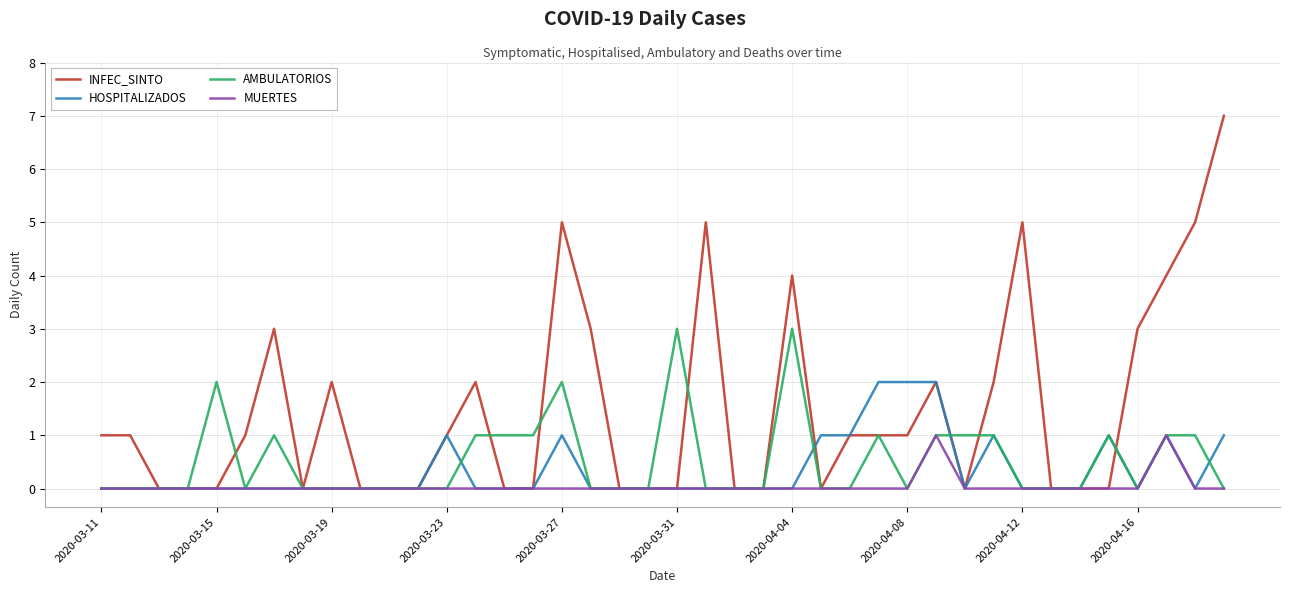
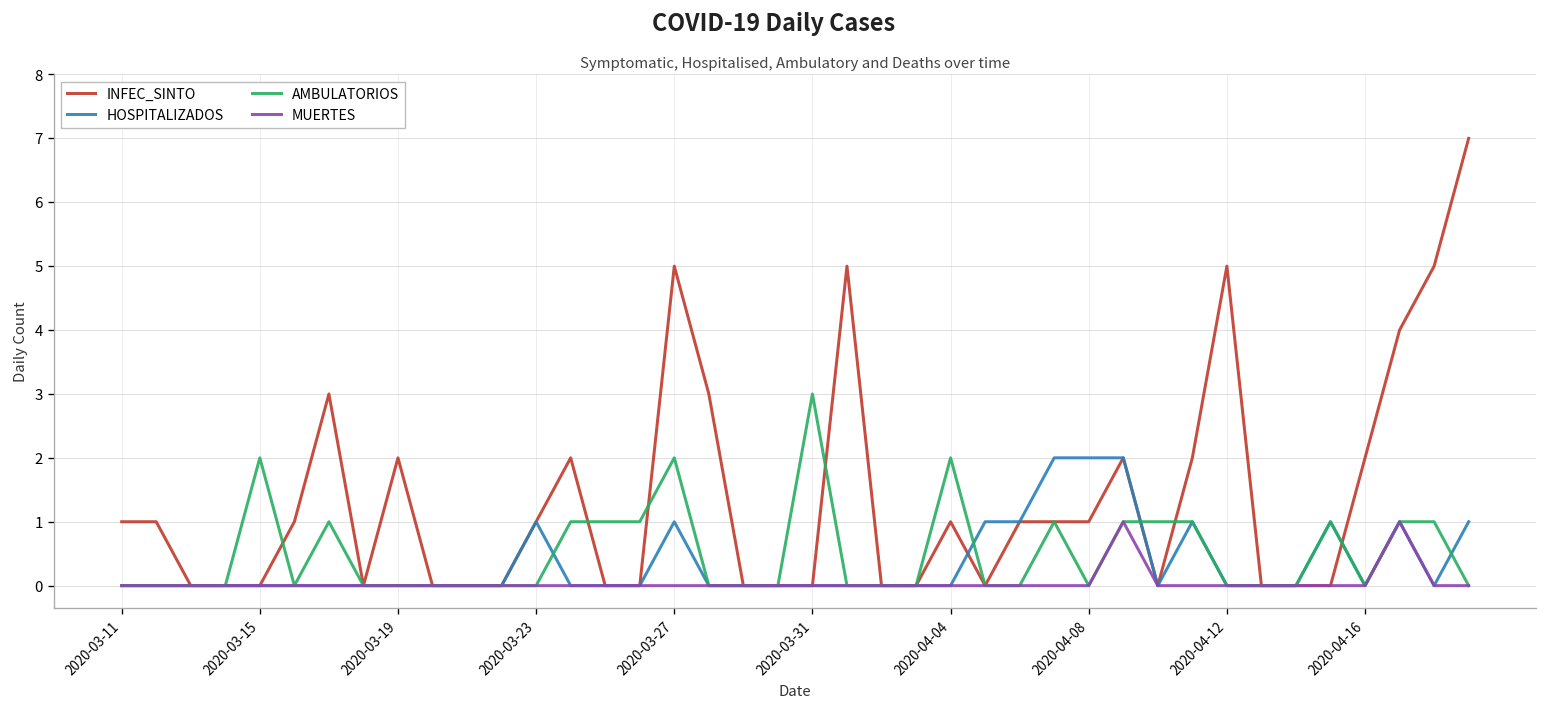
INFEC_SINTO, 2020-04-04: 4 -> 1
AMBULATORIOS, 2020-04-04: 3 -> 2
INFEC_SINTO, 2020-04-16: 3 -> 2
